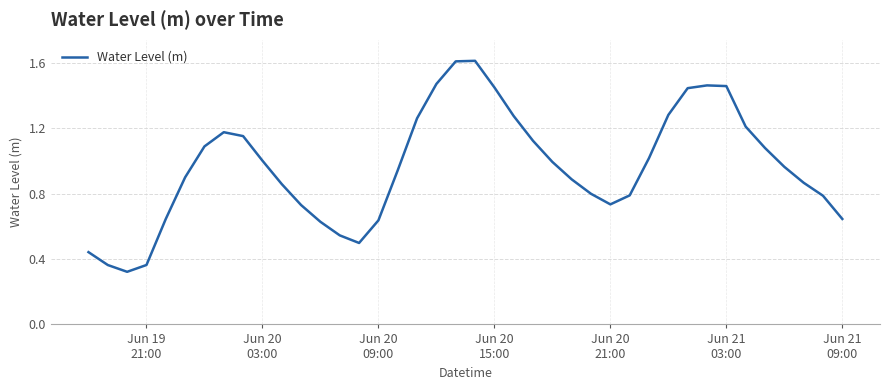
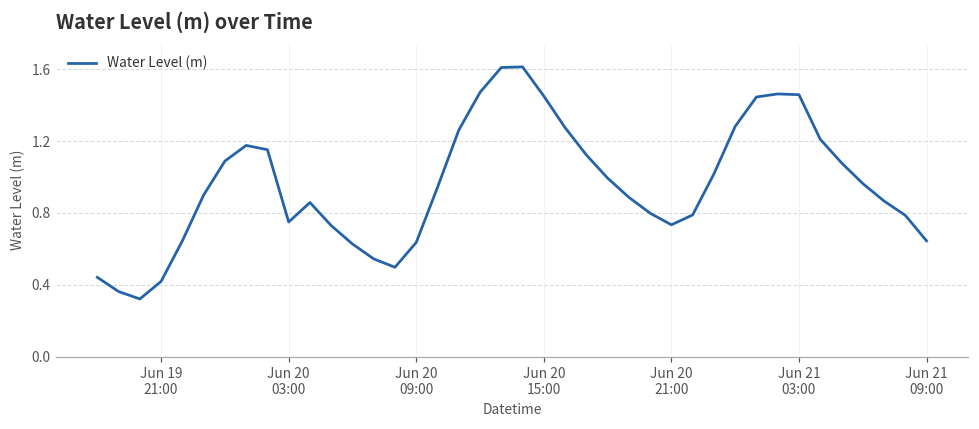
Jun 19 21:00: 0.36 -> 0.42
Jun 20 03:00: 1.00 -> 0.75
